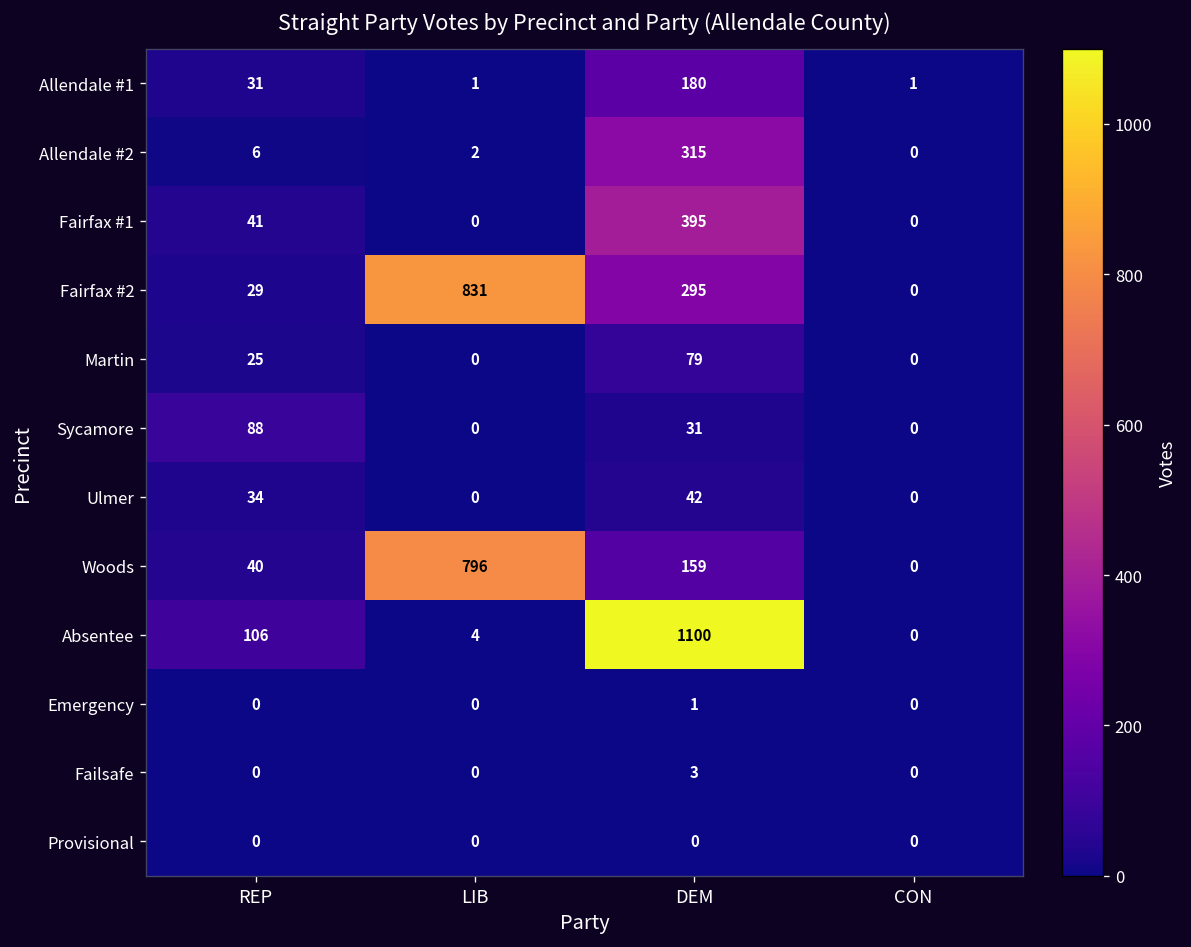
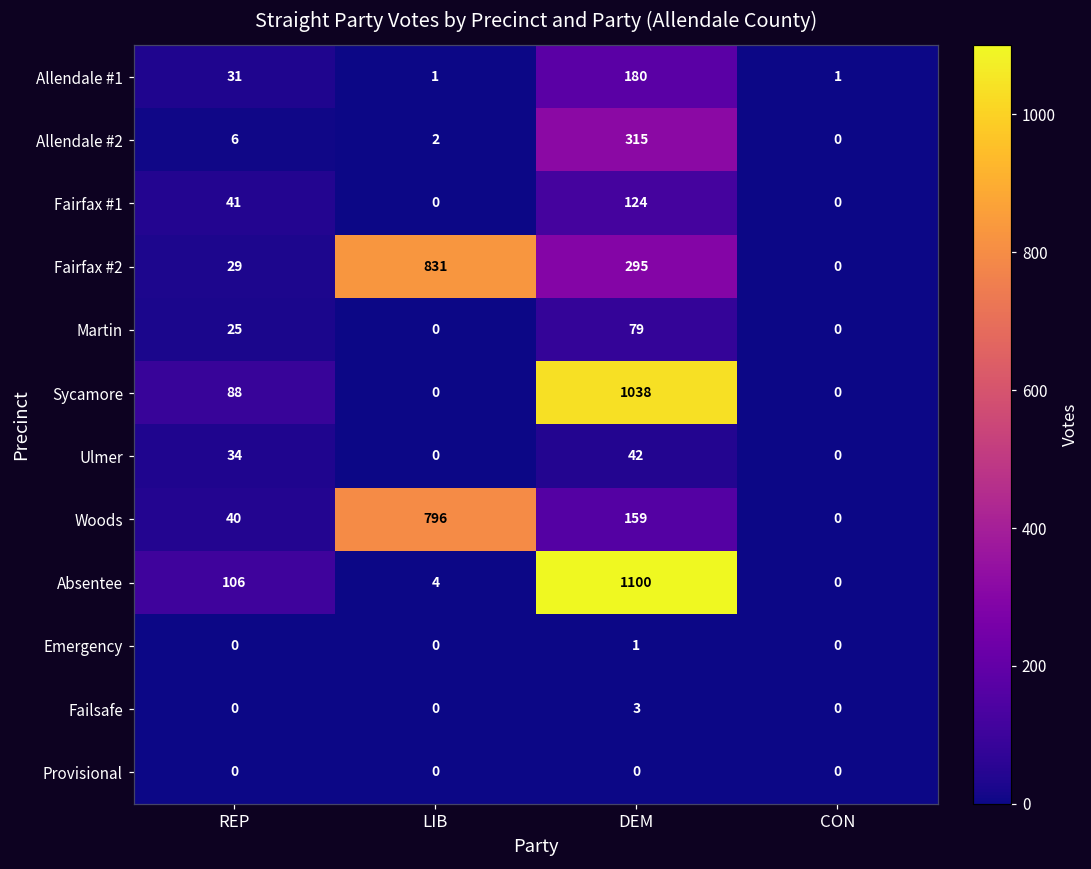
Fairfax #1, DEM: 395 -> 124
Sycamore, DEM: 31 -> 1038
